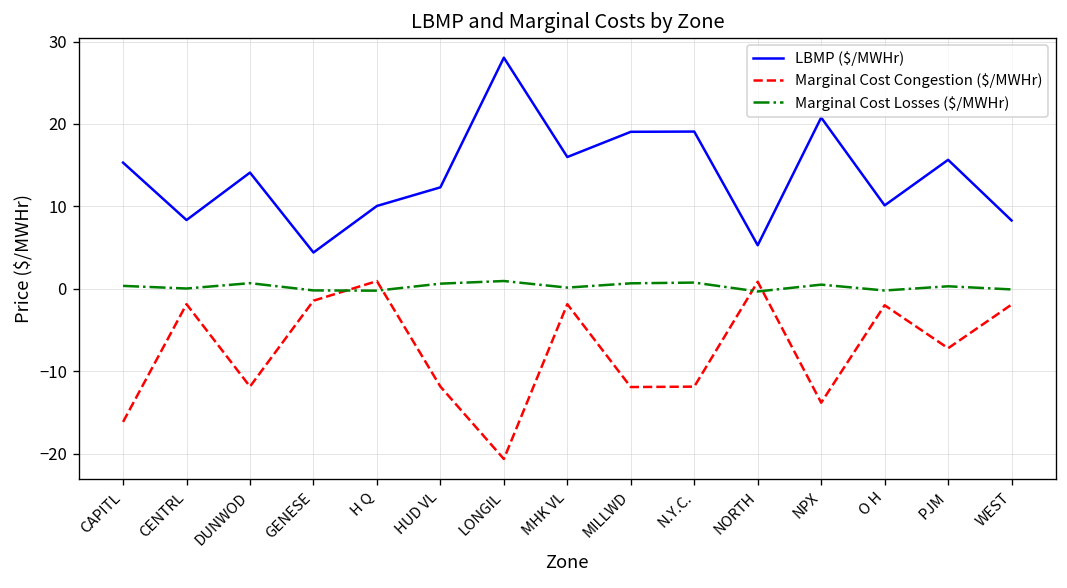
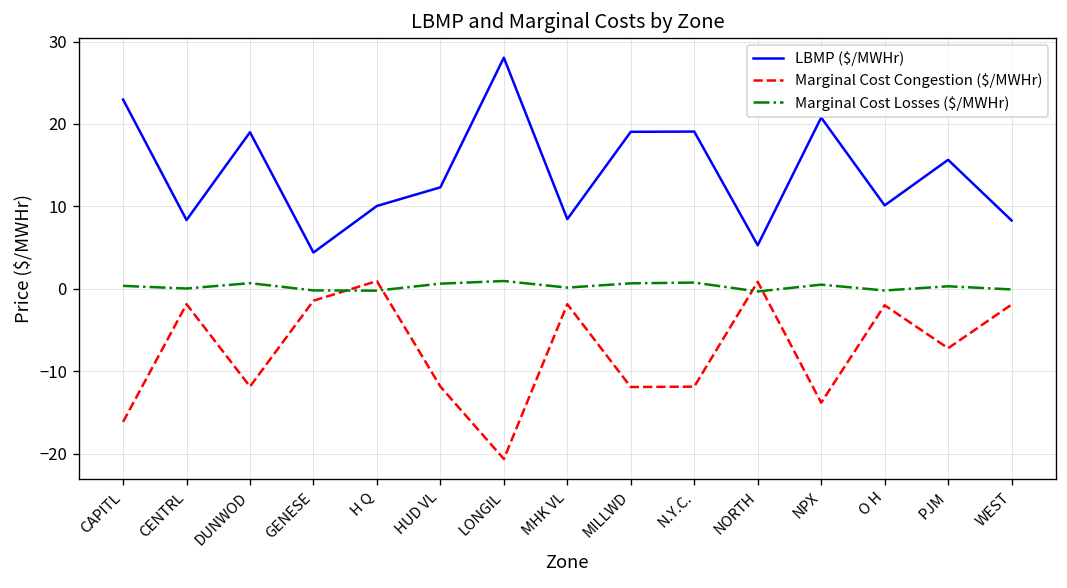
LBMP ($/MWHr), CAPITL: 15 -> 23
LBMP ($/MWHr), DUNWOD: 14 -> 19
LBMP ($/MWHr), MHK VL: 16 -> 8
